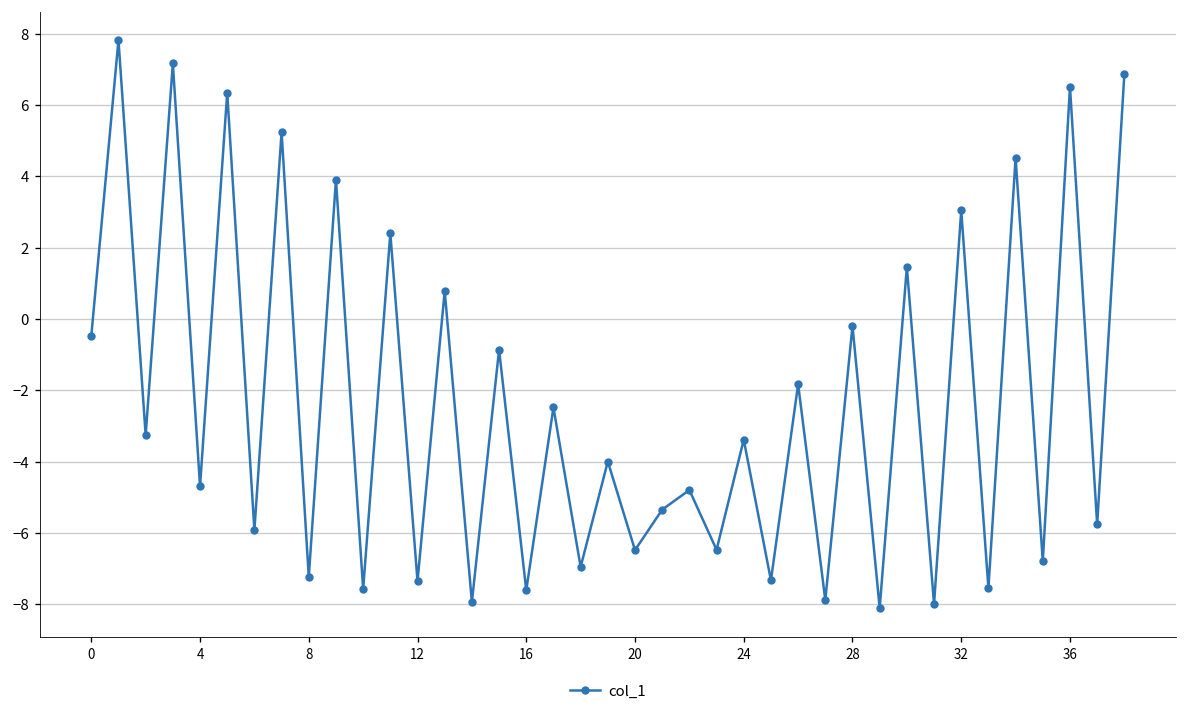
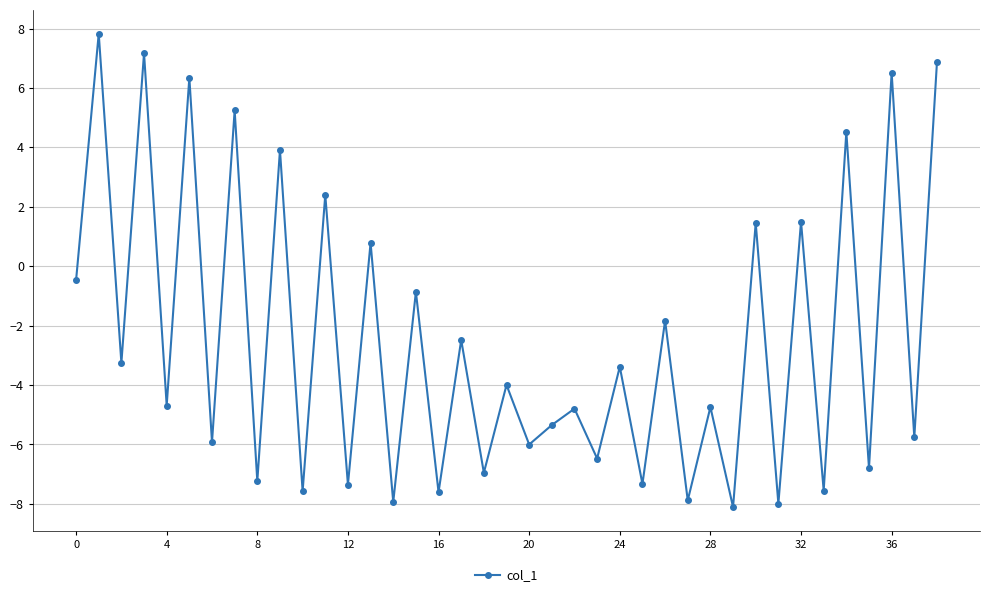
20: -6.5 -> -6.0
28: -0.2 -> -4.7
32: 3.1 -> 1.5
